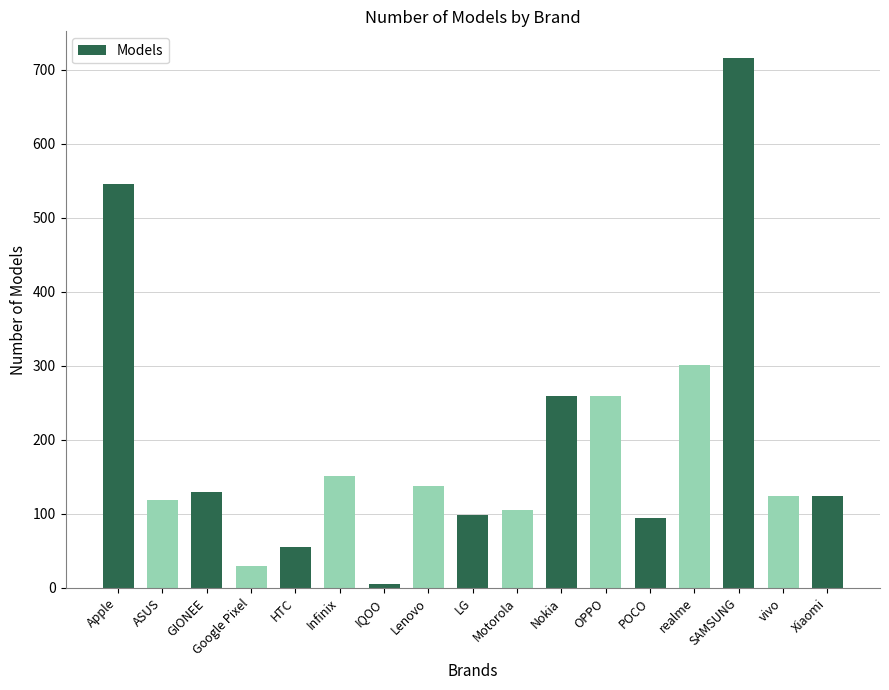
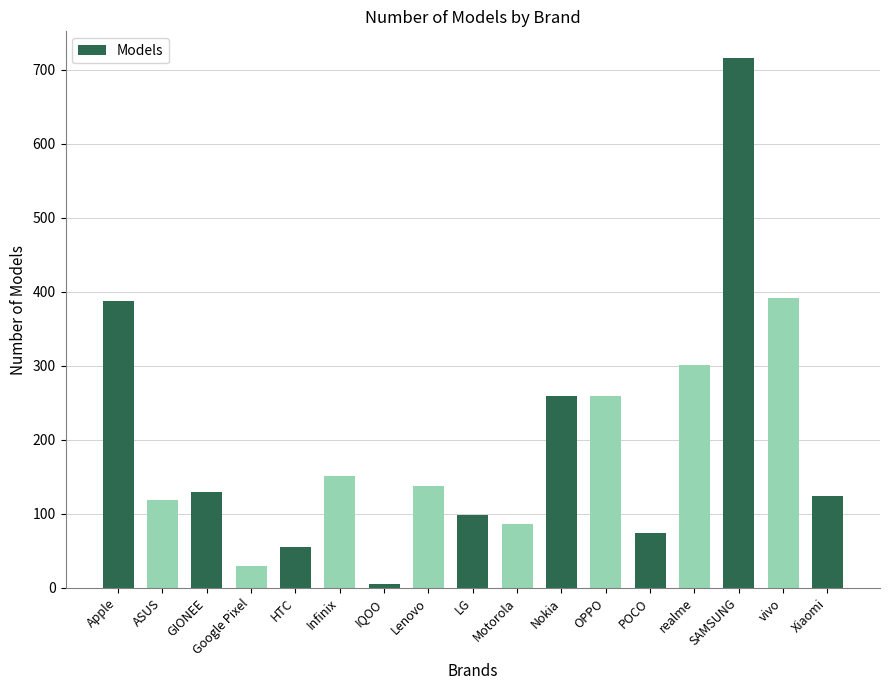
Apple: 550 -> 390
Motorola: 110 -> 90
POCO: 90 -> 70
vivo: 120 -> 390
